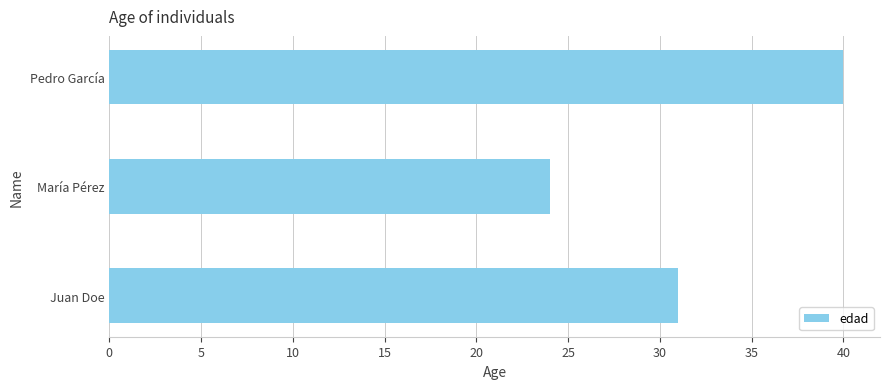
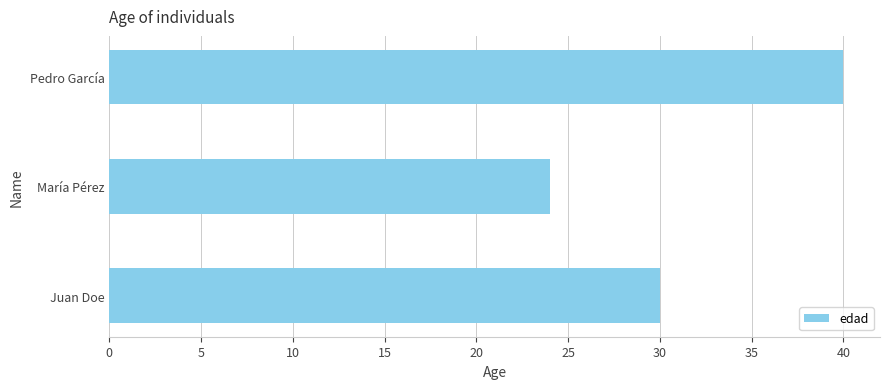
Juan Doe: 31 -> 30
